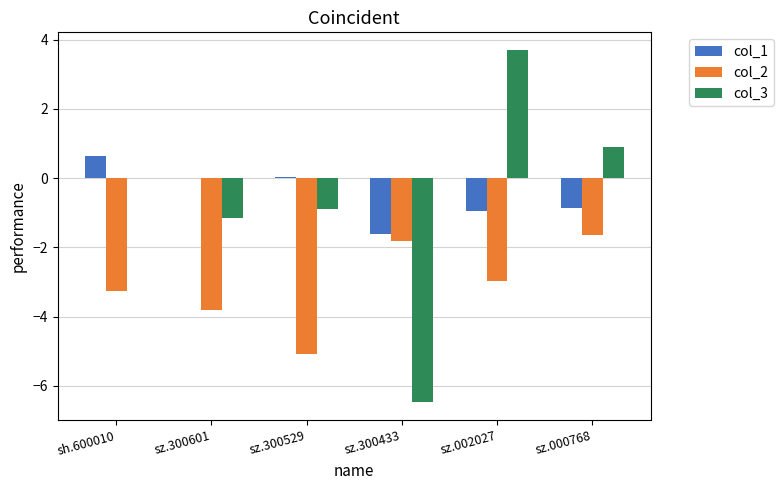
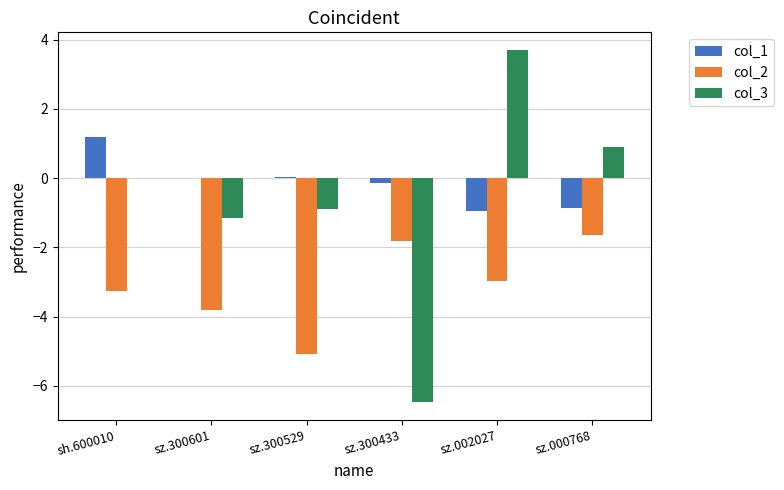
col_1, sh.600010: 0.7 -> 1.2
col_1, sz.300433: -1.6 -> -0.1
